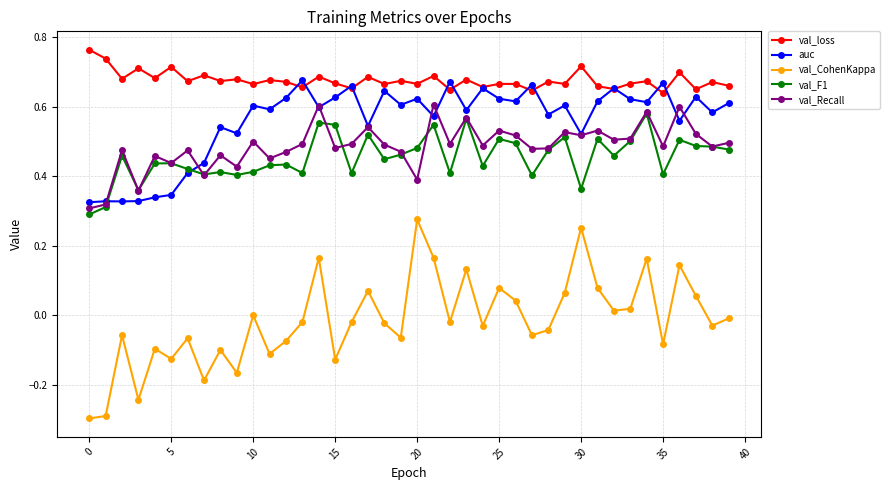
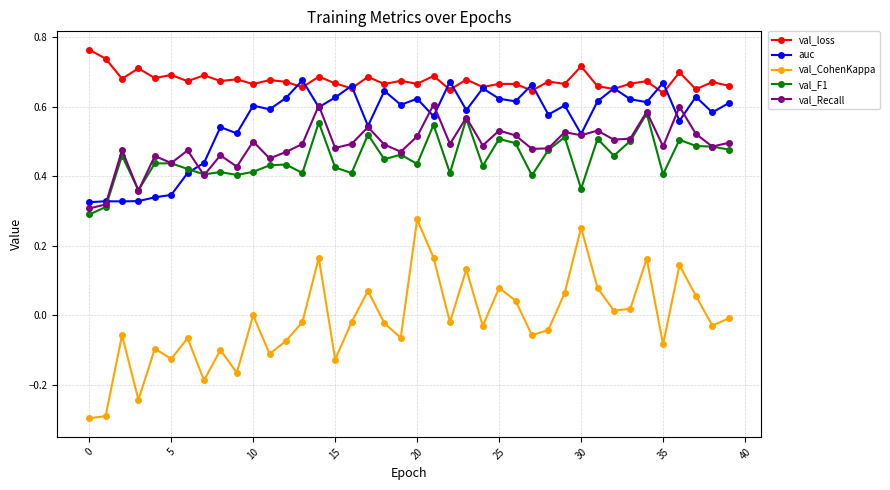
val_loss, 5: 0.71 -> 0.69
val_F1, 15: 0.55 -> 0.43
val_F1, 20: 0.48 -> 0.44
val_Recall, 20: 0.39 -> 0.51
